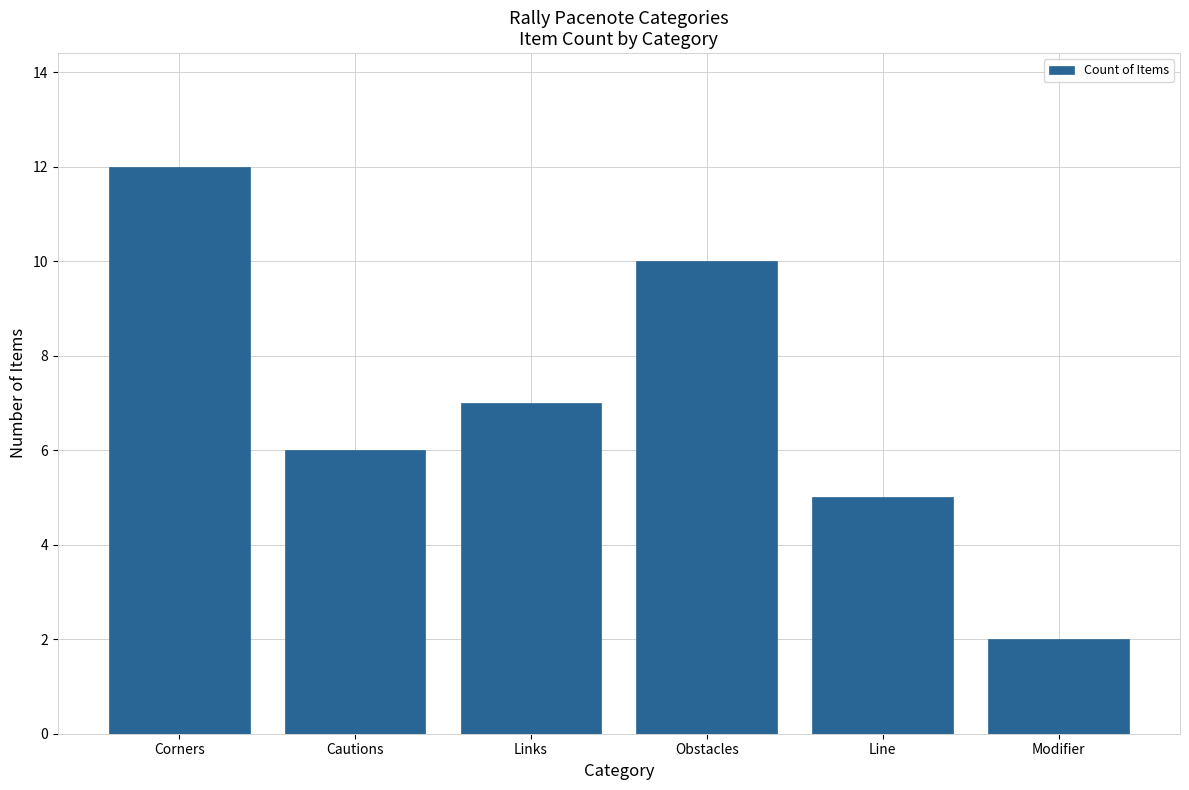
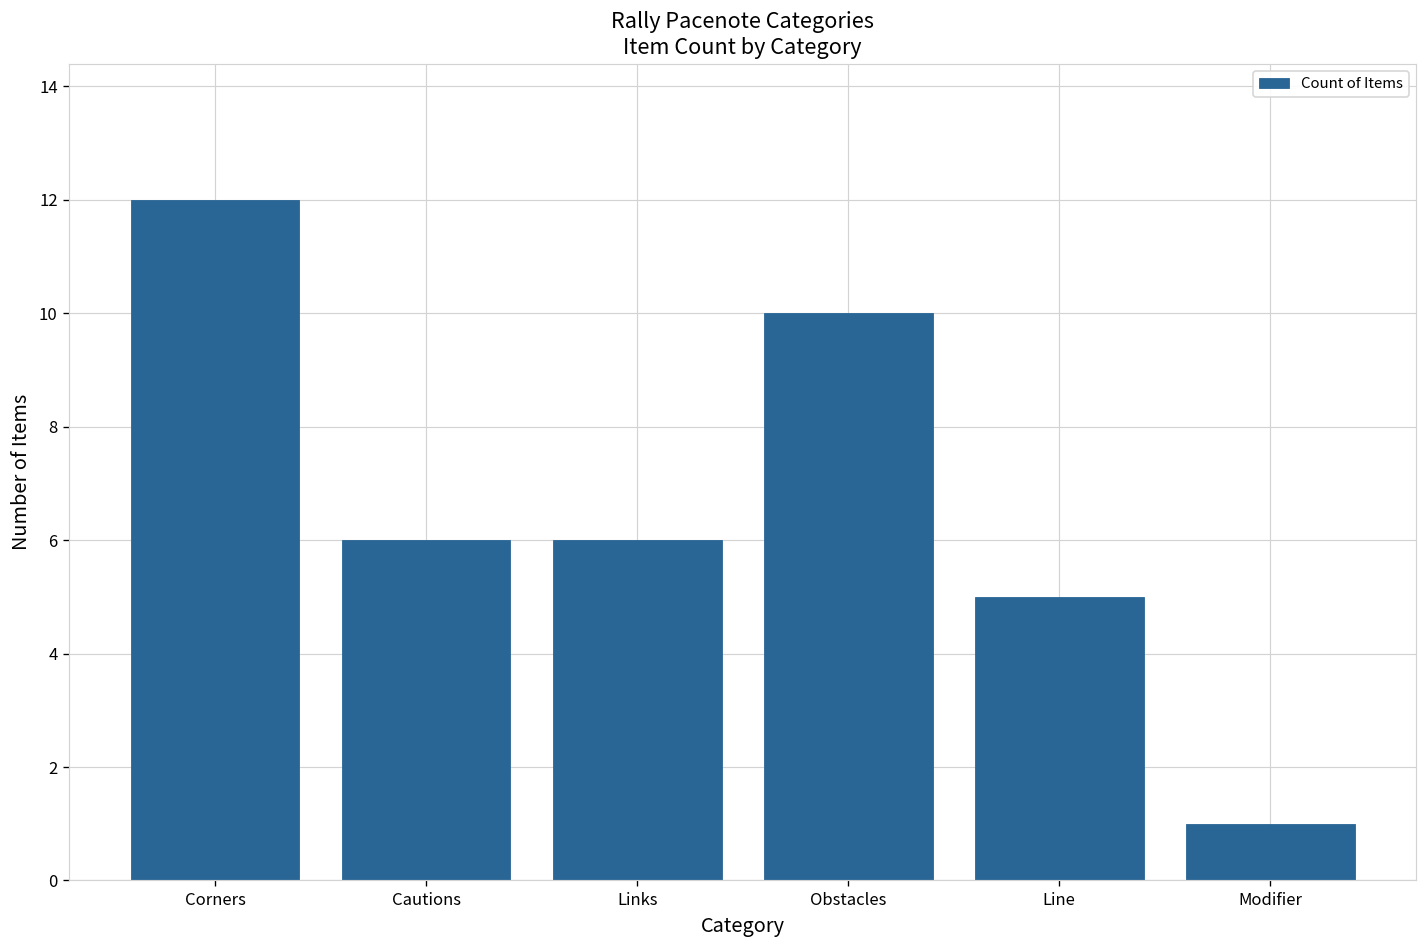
Links: 7 -> 6
Modifier: 2 -> 1
